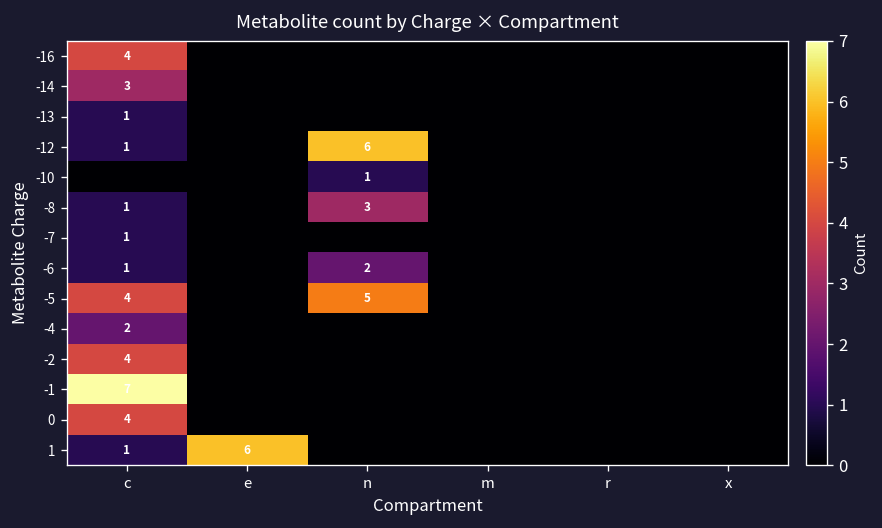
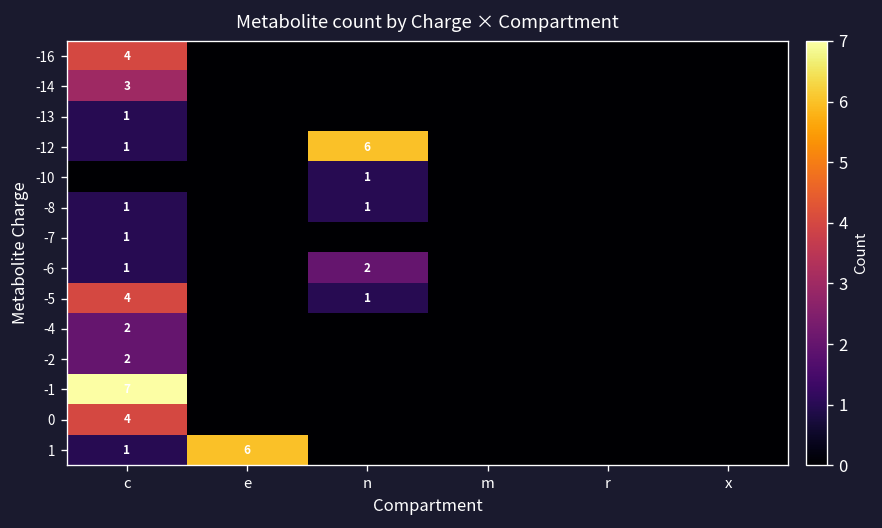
-8, n: 3 -> 1
-5, n: 5 -> 1
-2, c: 4 -> 2
